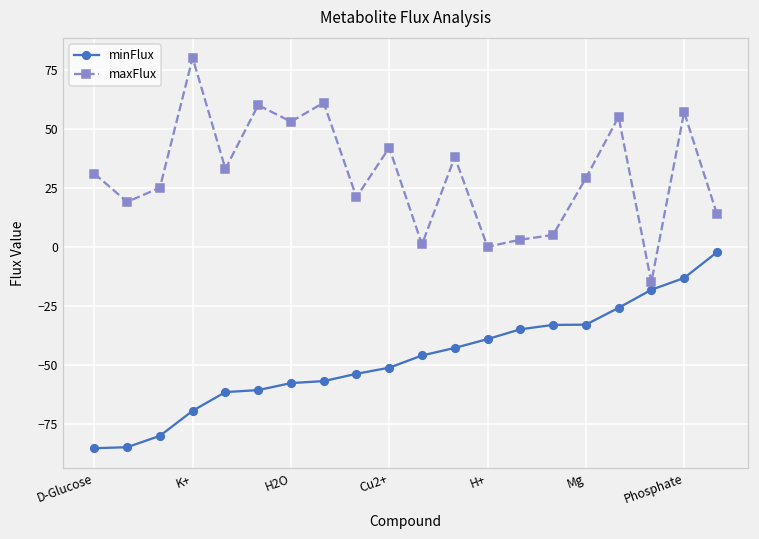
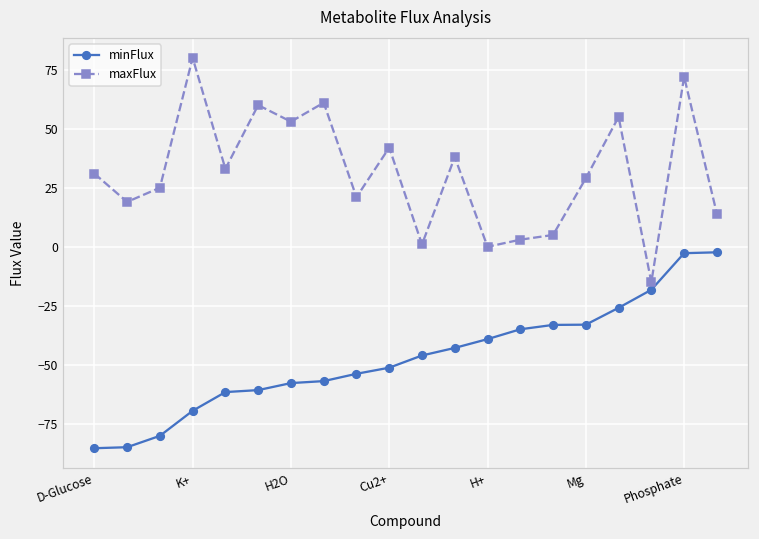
minFlux, Phosphate: -13 -> -3
maxFlux, Phosphate: 57 -> 72
